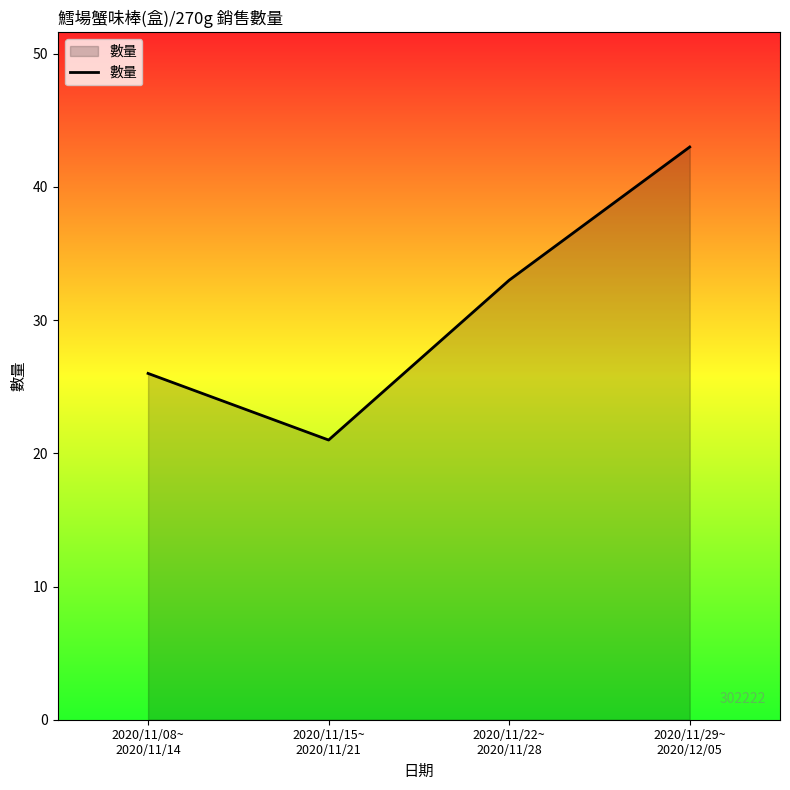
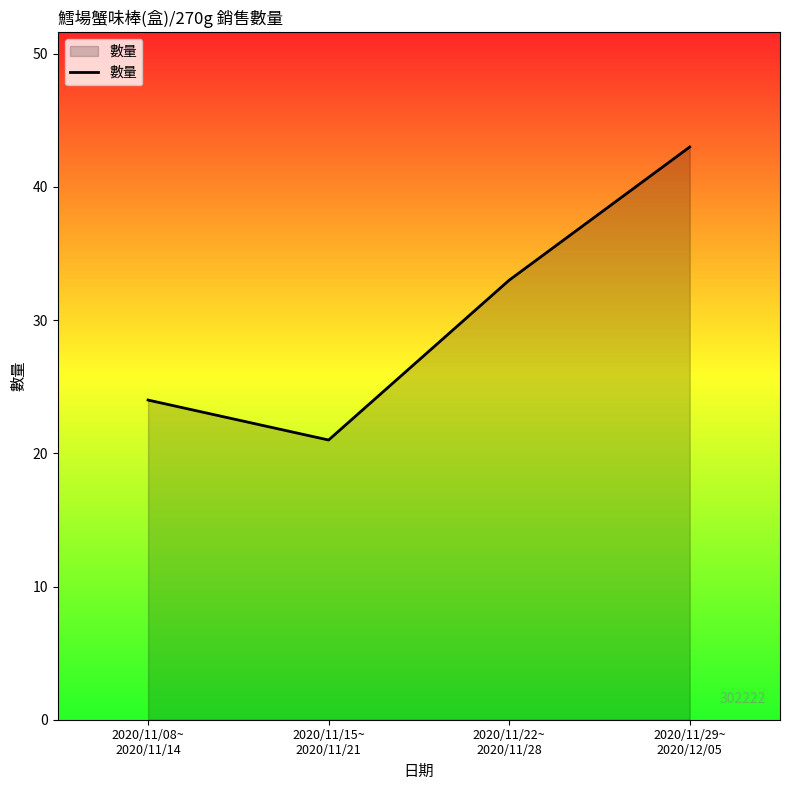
2020/11/08~ 2020/11/14: 26 -> 24
